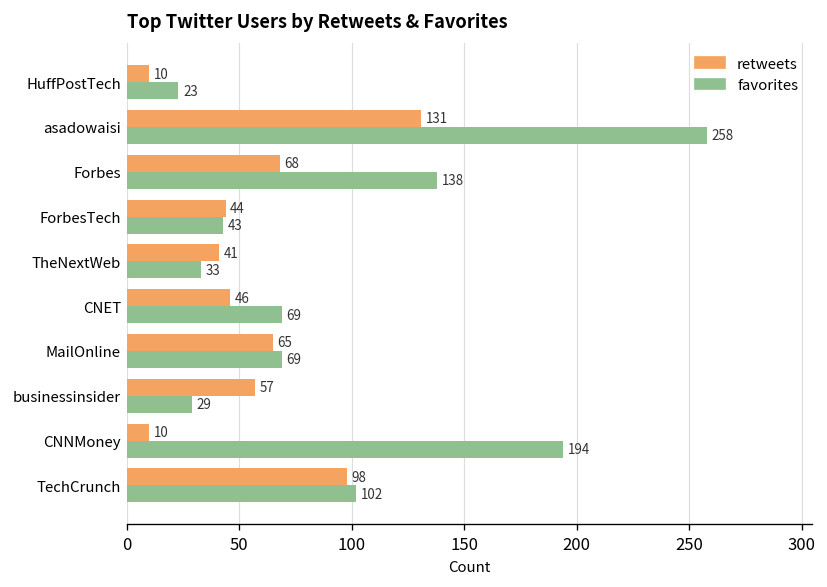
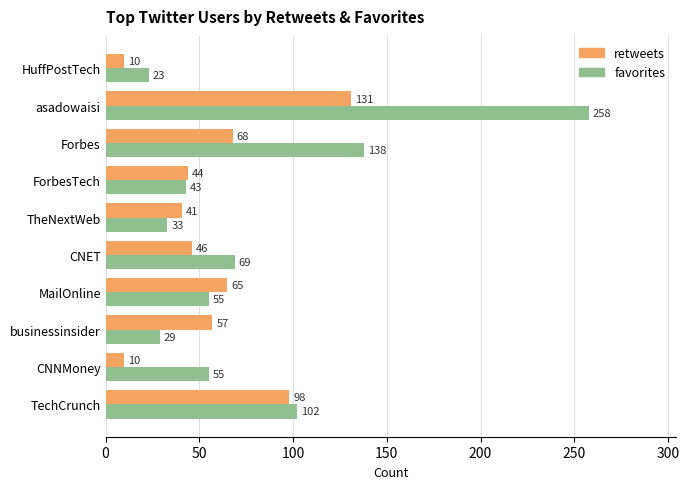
favorites, MailOnline: 69 -> 55
favorites, CNNMoney: 194 -> 55
